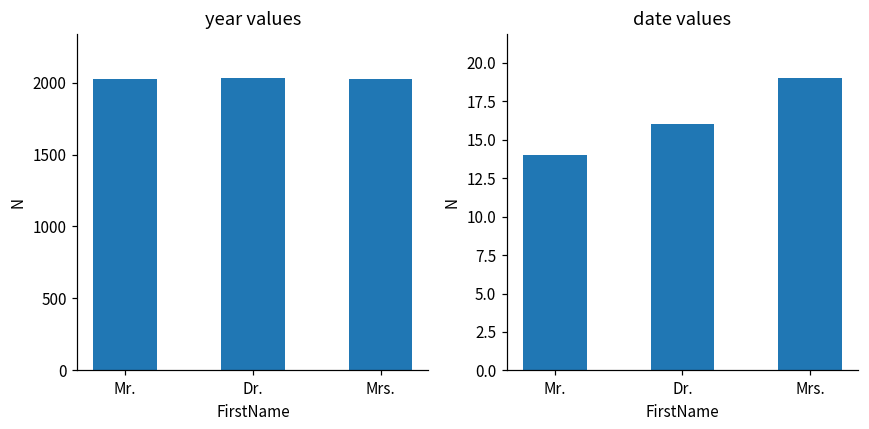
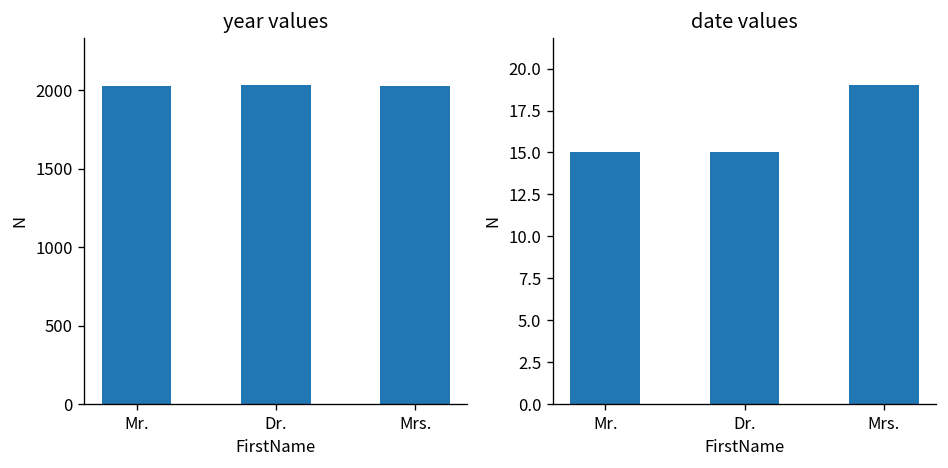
date values, Mr.: 14 -> 15
date values, Dr.: 16 -> 15
